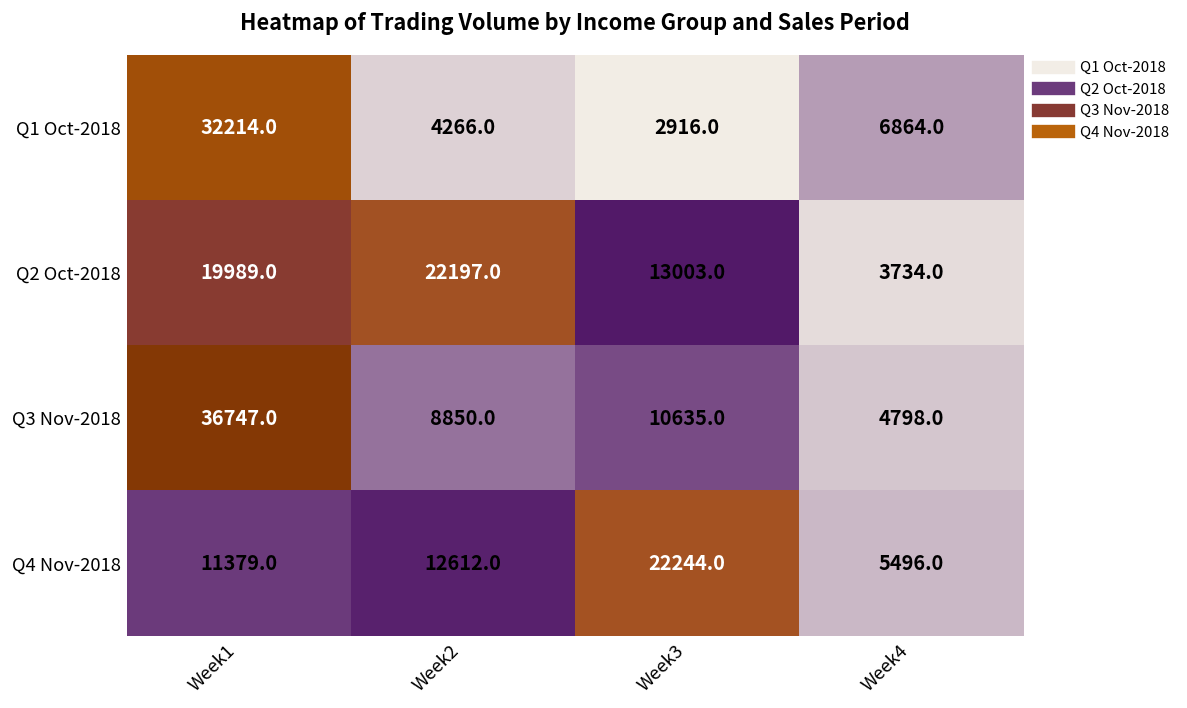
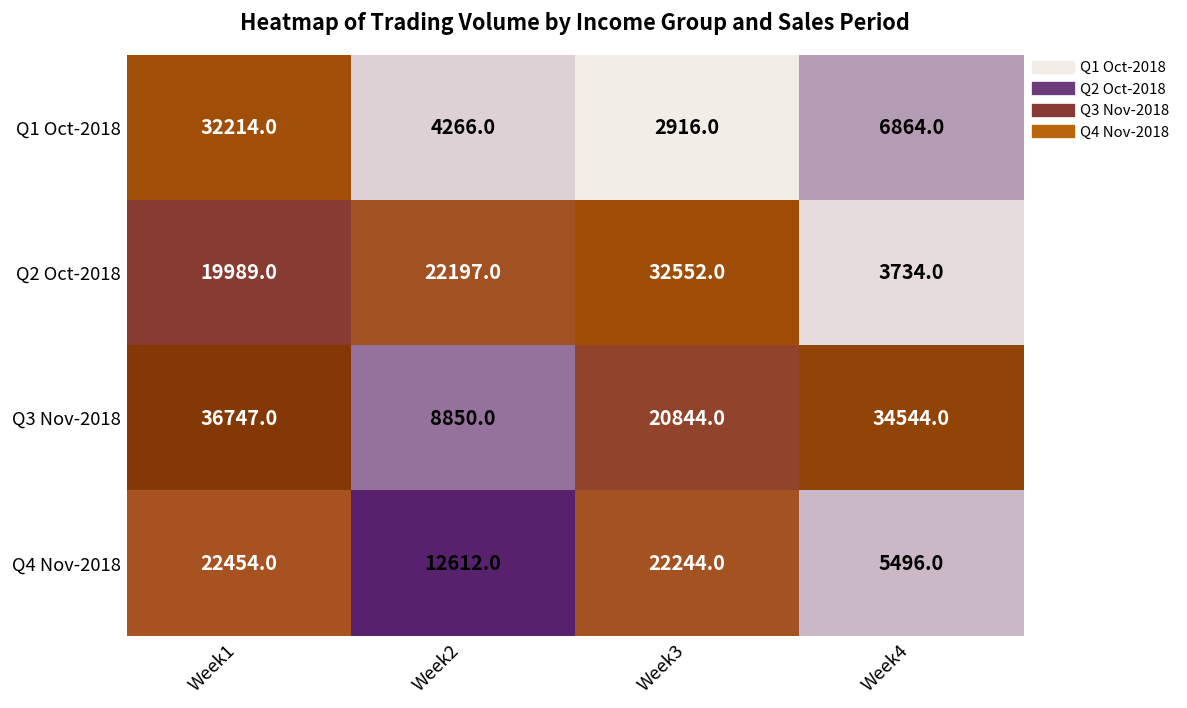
Q2 Oct-2018, Week3: 13003.0 -> 32552.0
Q3 Nov-2018, Week3: 10635.0 -> 20844.0
Q3 Nov-2018, Week4: 4798.0 -> 34544.0
Q4 Nov-2018, Week1: 11379.0 -> 22454.0
